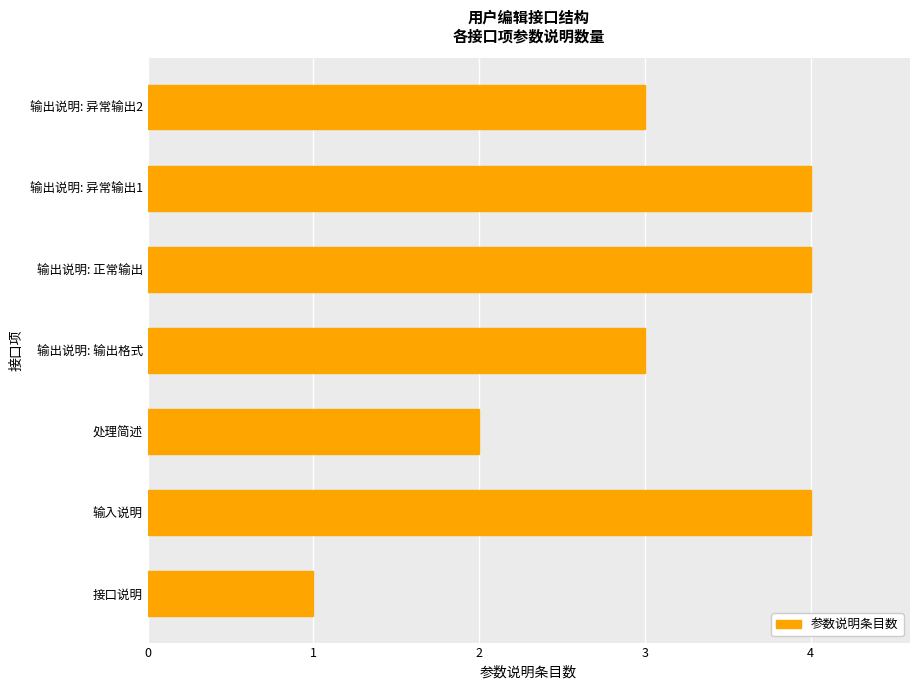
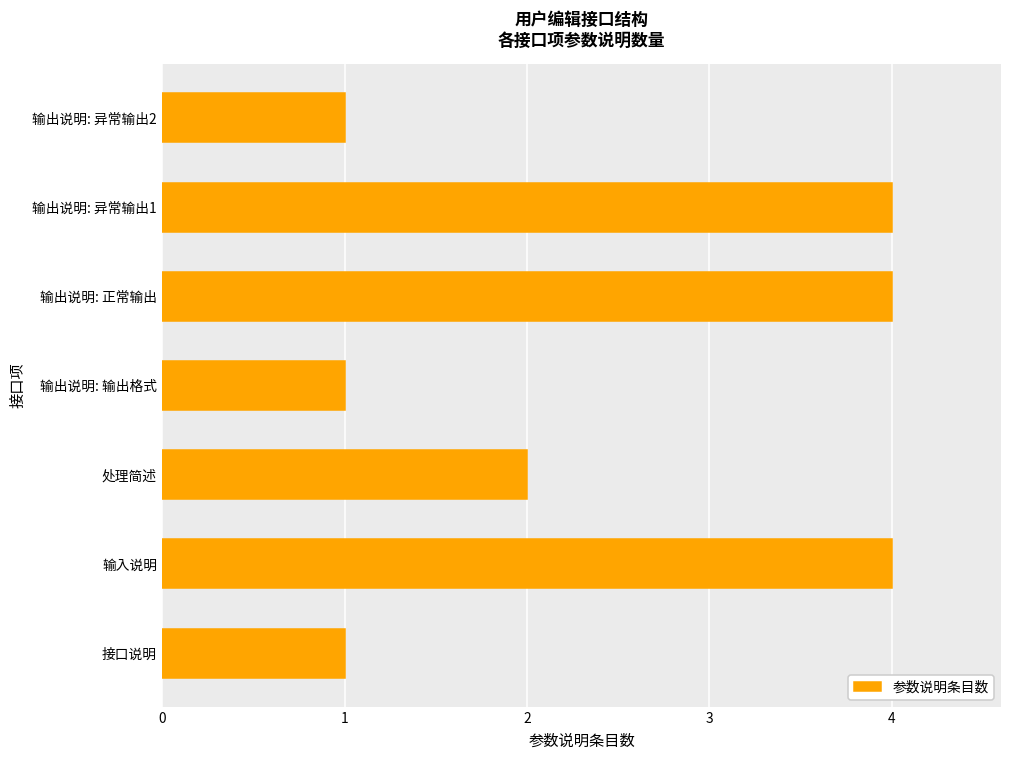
输出说明: 异常输出2: 3 -> 1
输出说明: 输出格式: 3 -> 1
